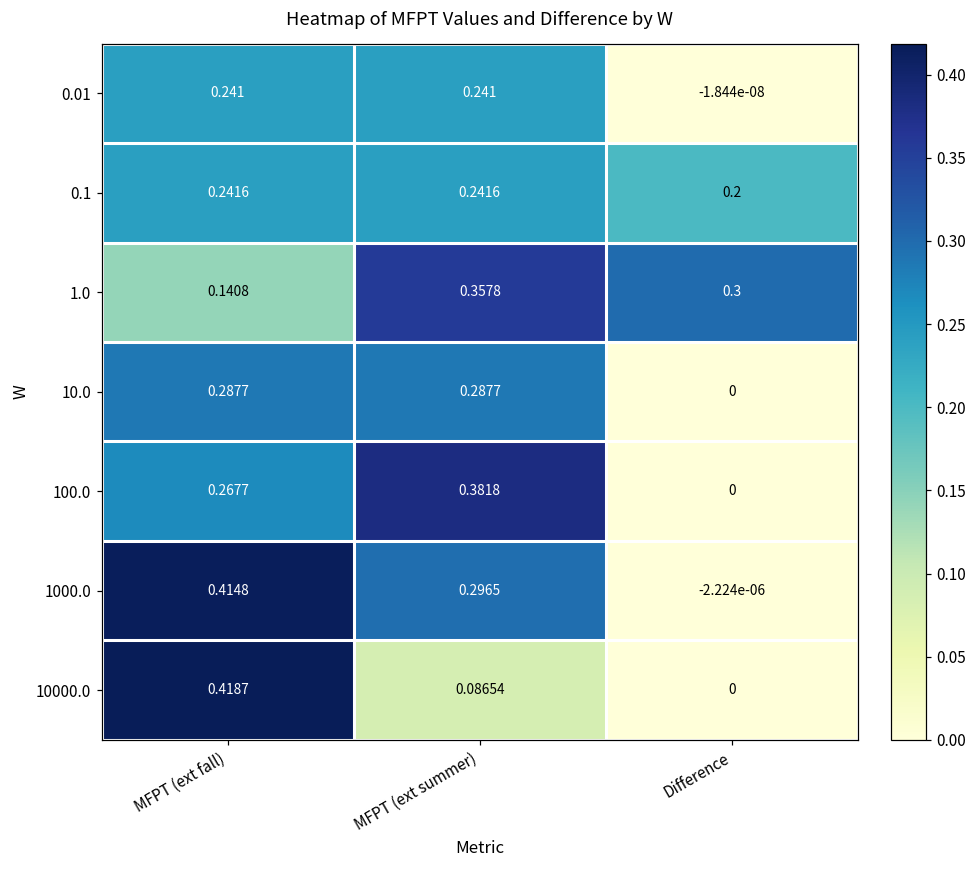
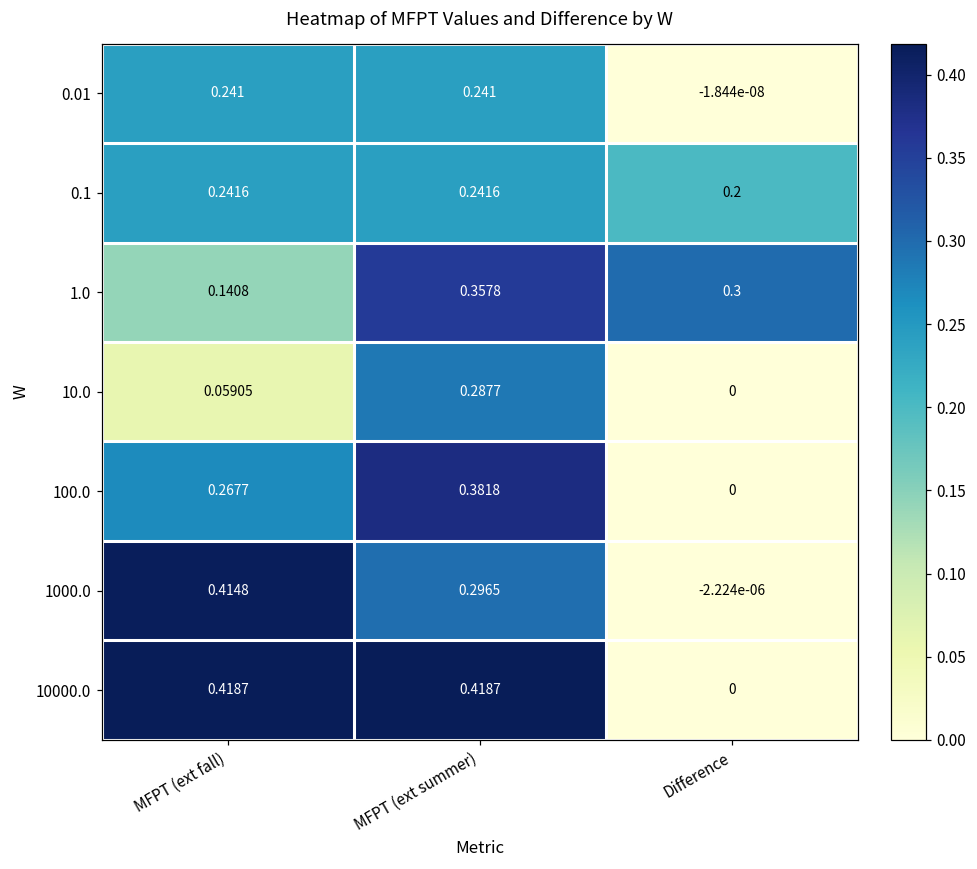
10.0, MFPT (ext fall): 0.2877 -> 0.05905
10000.0, MFPT (ext summer): 0.08654 -> 0.4187
